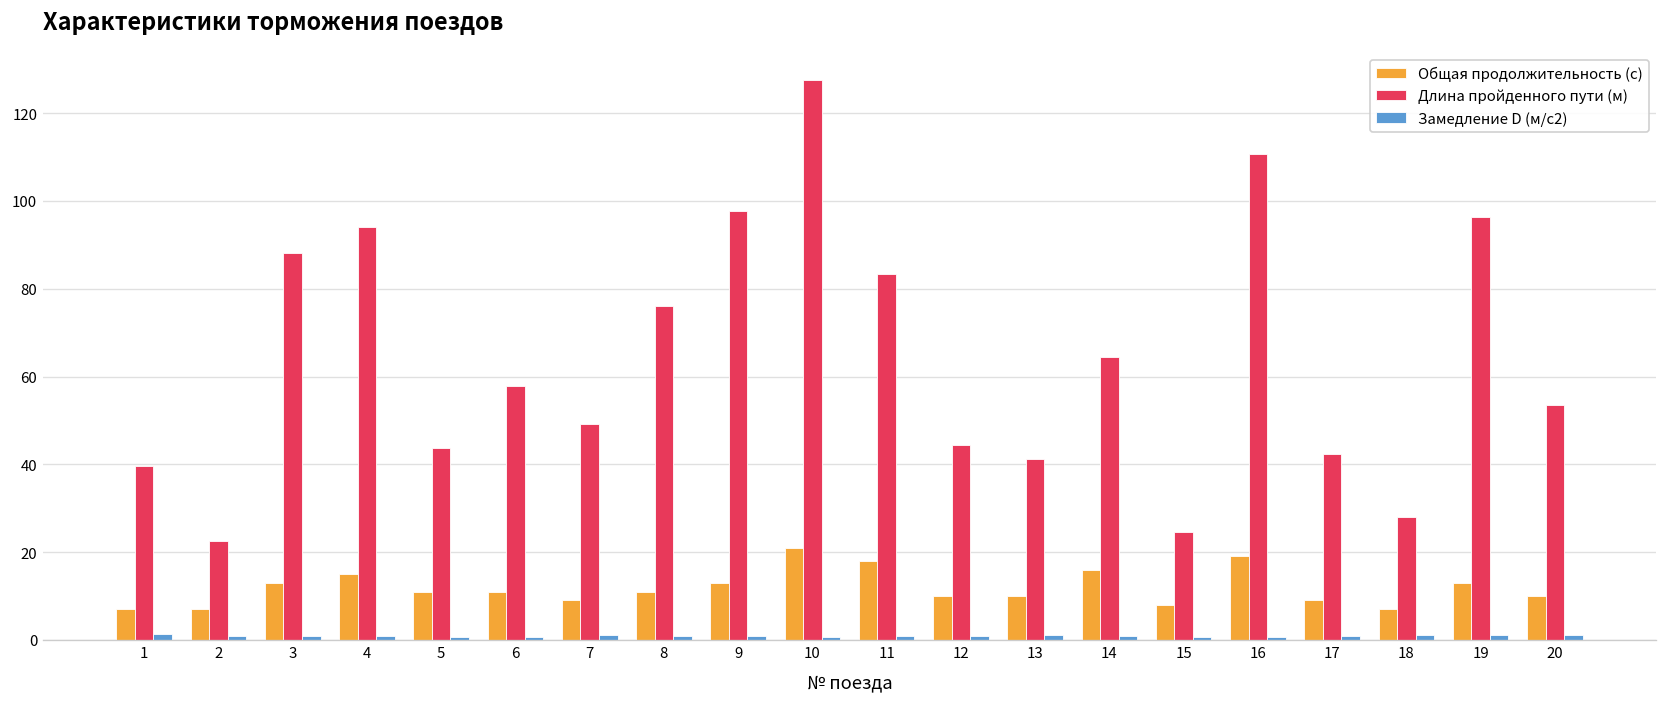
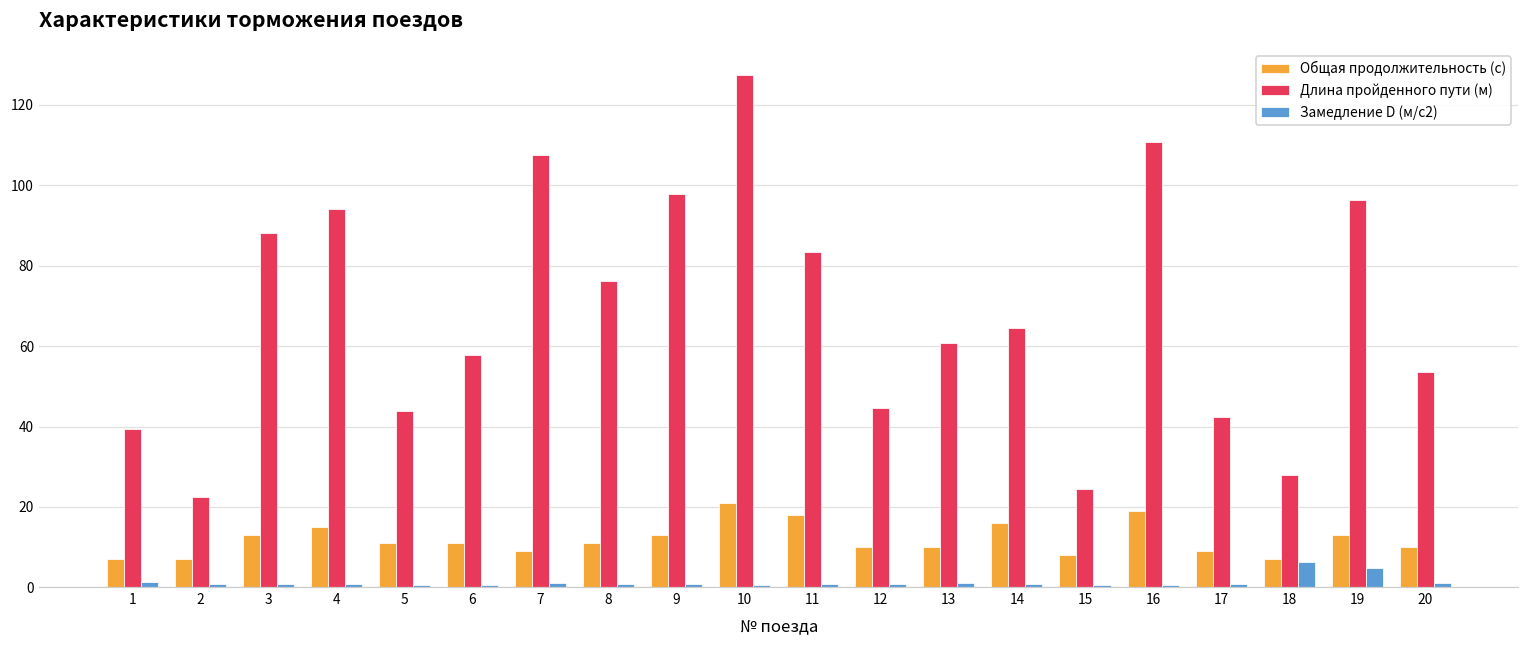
Длина пройденного пути (м), 7: 49 -> 107
Длина пройденного пути (м), 13: 41 -> 61
Замедление D (м/с2), 18: 1 -> 6
Замедление D (м/с2), 19: 1 -> 5
